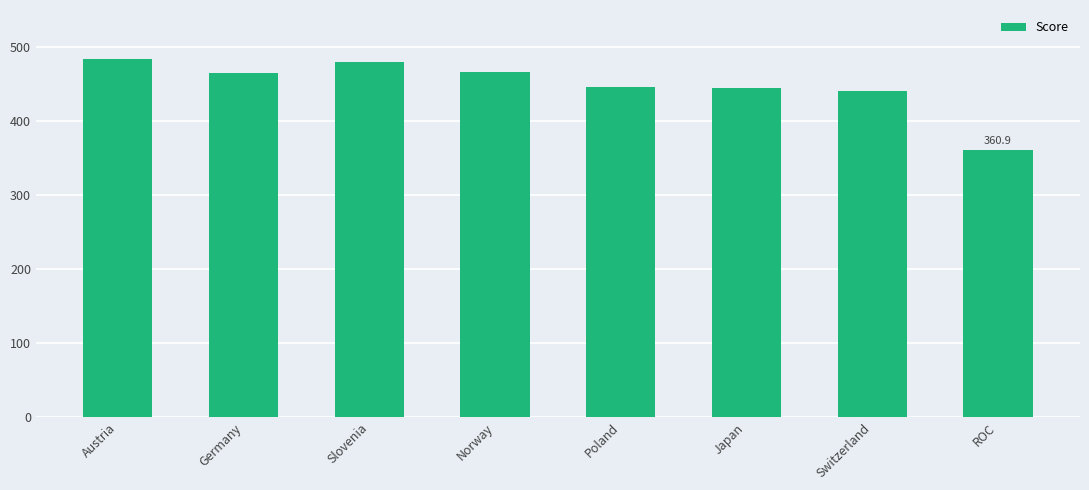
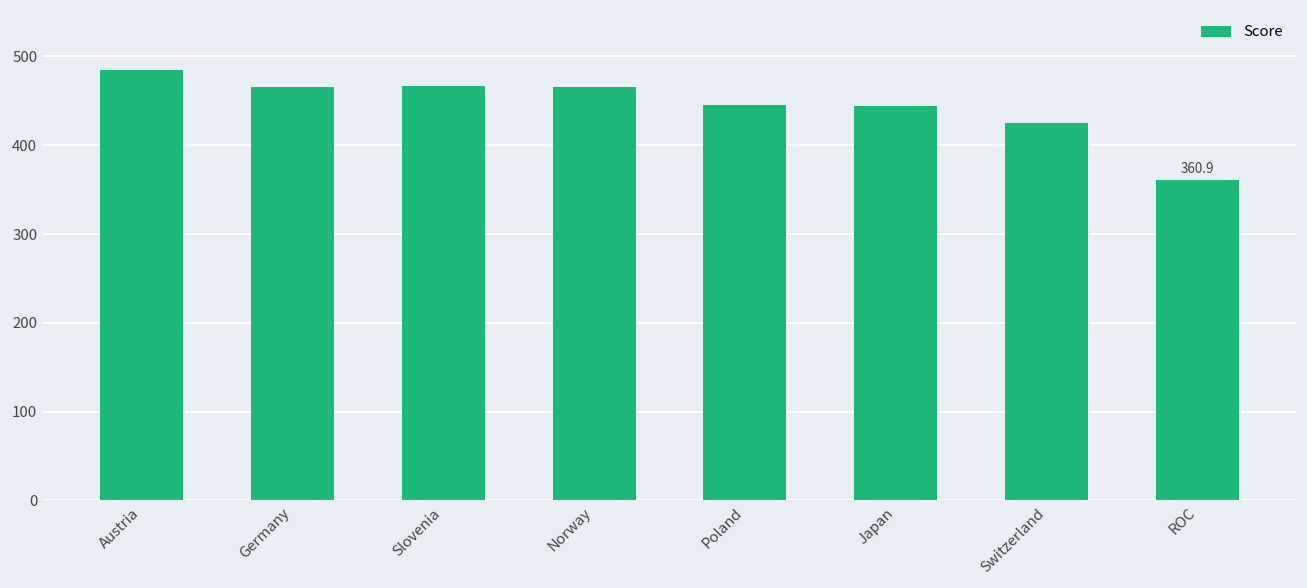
Slovenia: 480 -> 470
Switzerland: 440 -> 420
